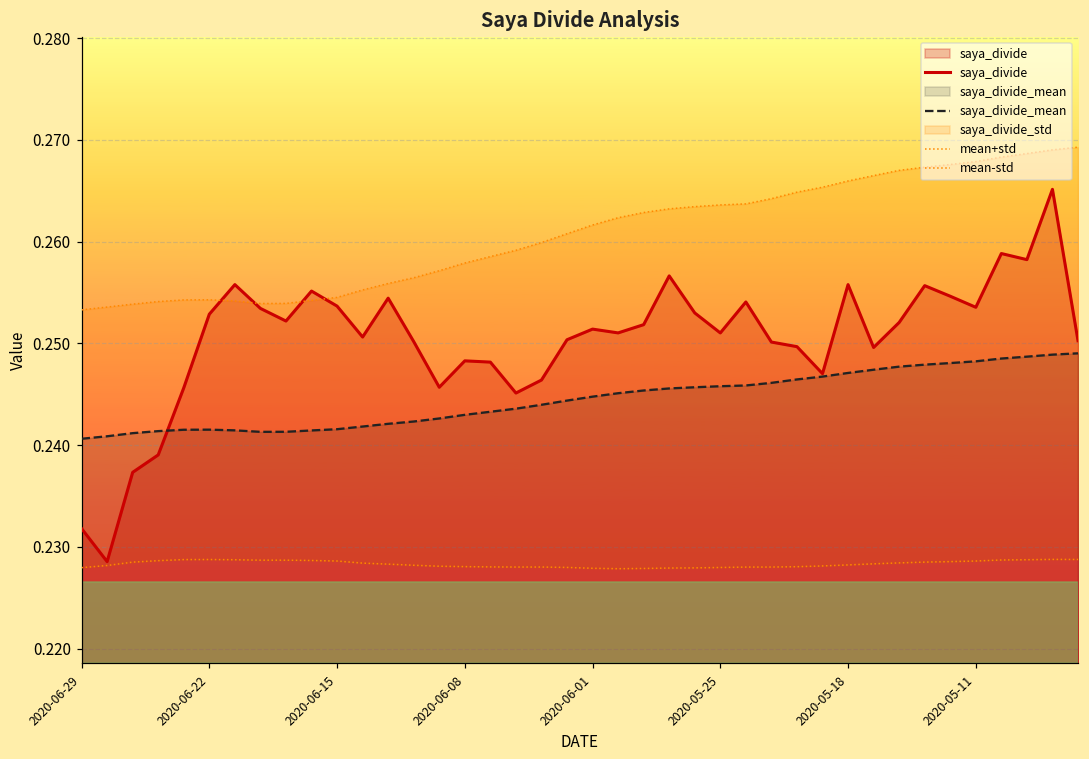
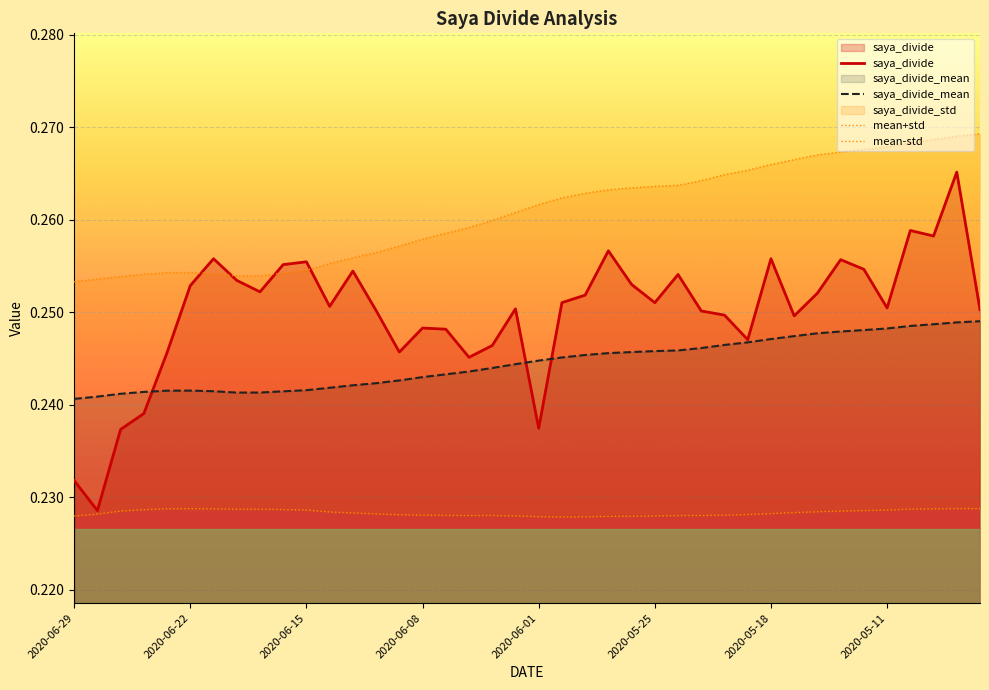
saya_divide, 2020-06-15: 0.254 -> 0.255
saya_divide, 2020-06-01: 0.251 -> 0.237
saya_divide, 2020-05-11: 0.254 -> 0.250
